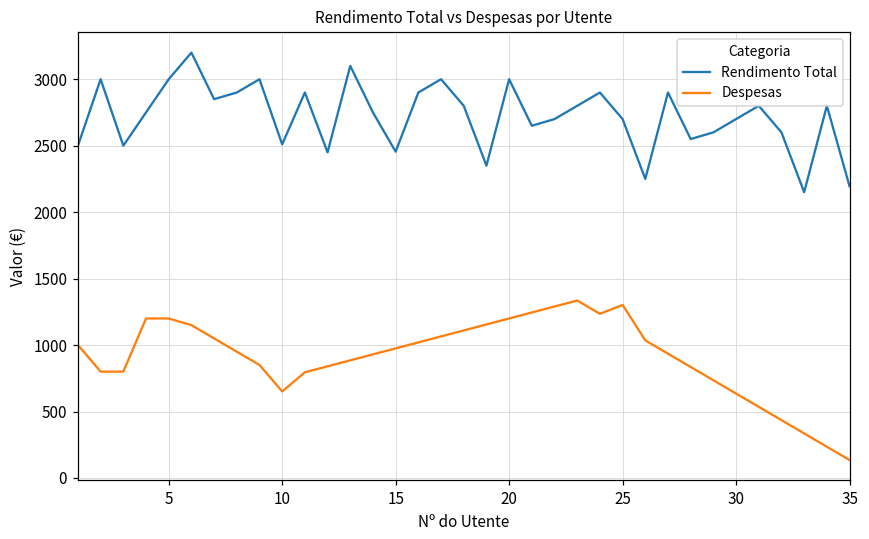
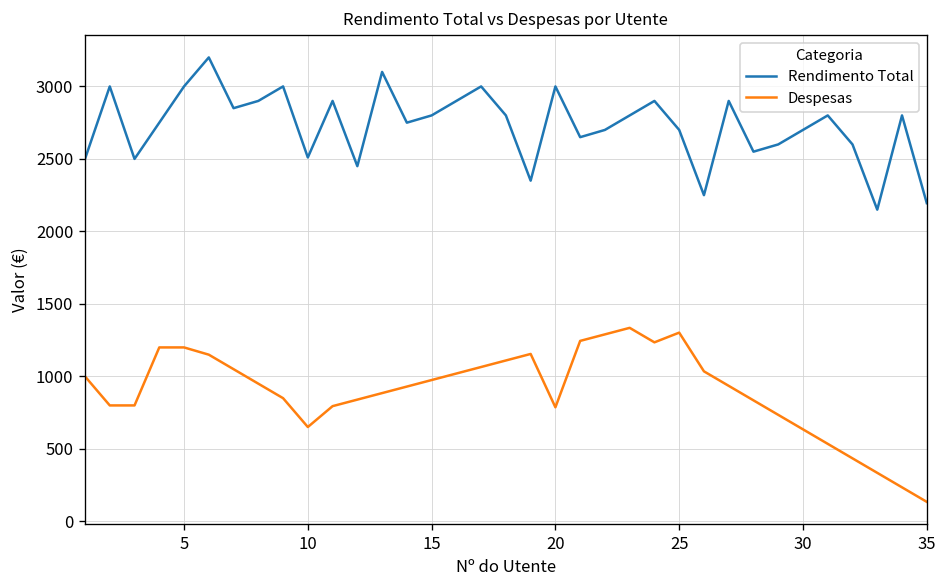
Rendimento Total, 15: 2460 -> 2800
Despesas, 20: 1200 -> 790
